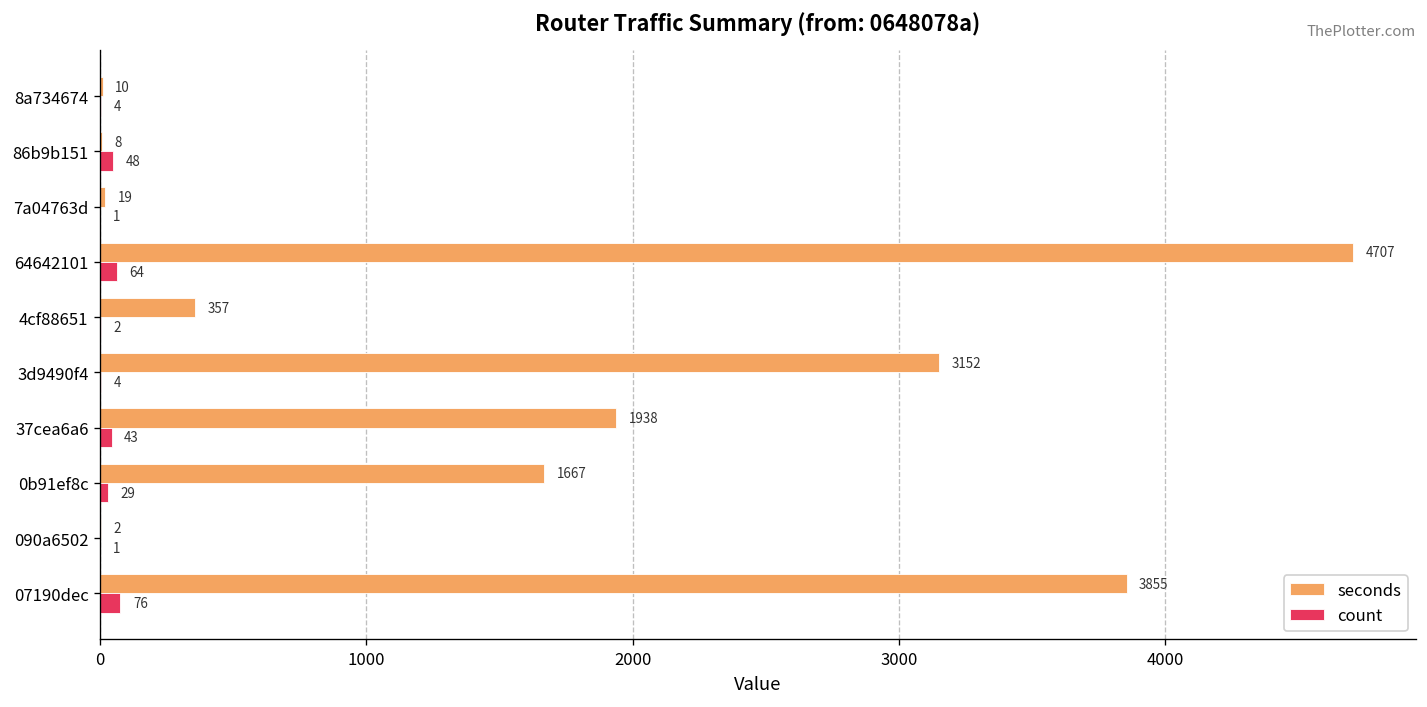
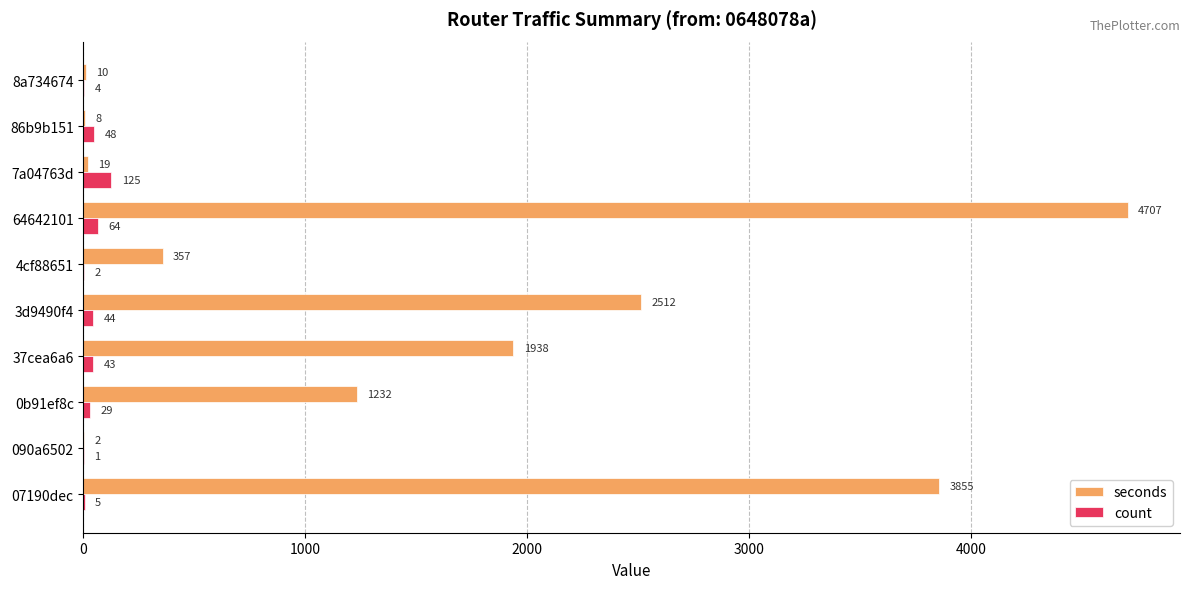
count, 7a04763d: 1 -> 125
seconds, 3d9490f4: 3152 -> 2512
count, 3d9490f4: 4 -> 44
seconds, 0b91ef8c: 1667 -> 1232
count, 07190dec: 76 -> 5
